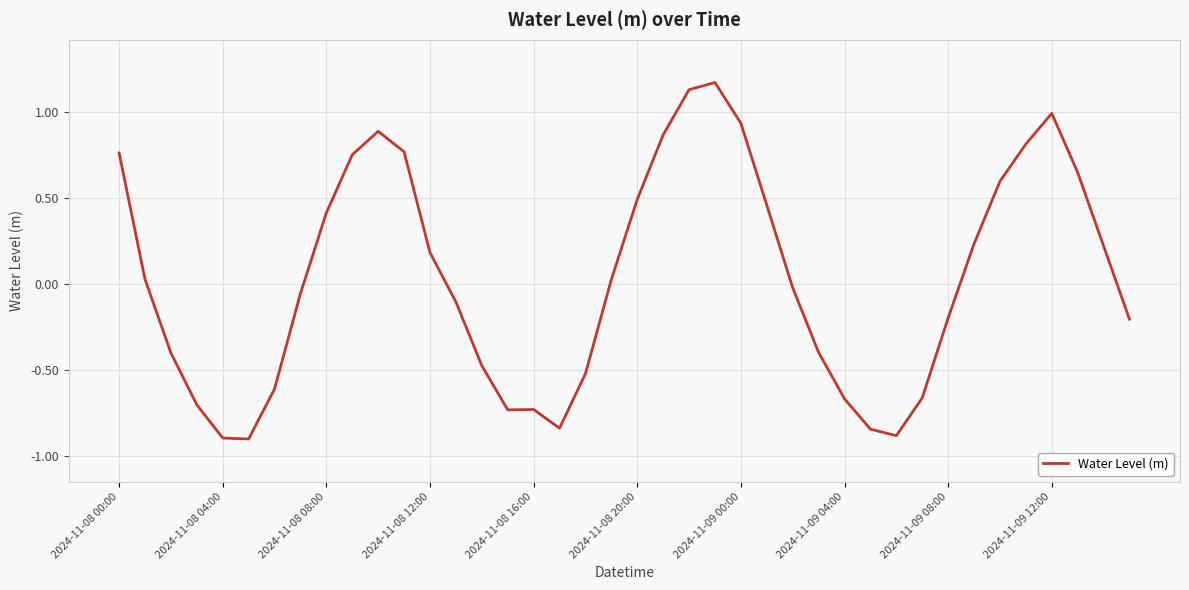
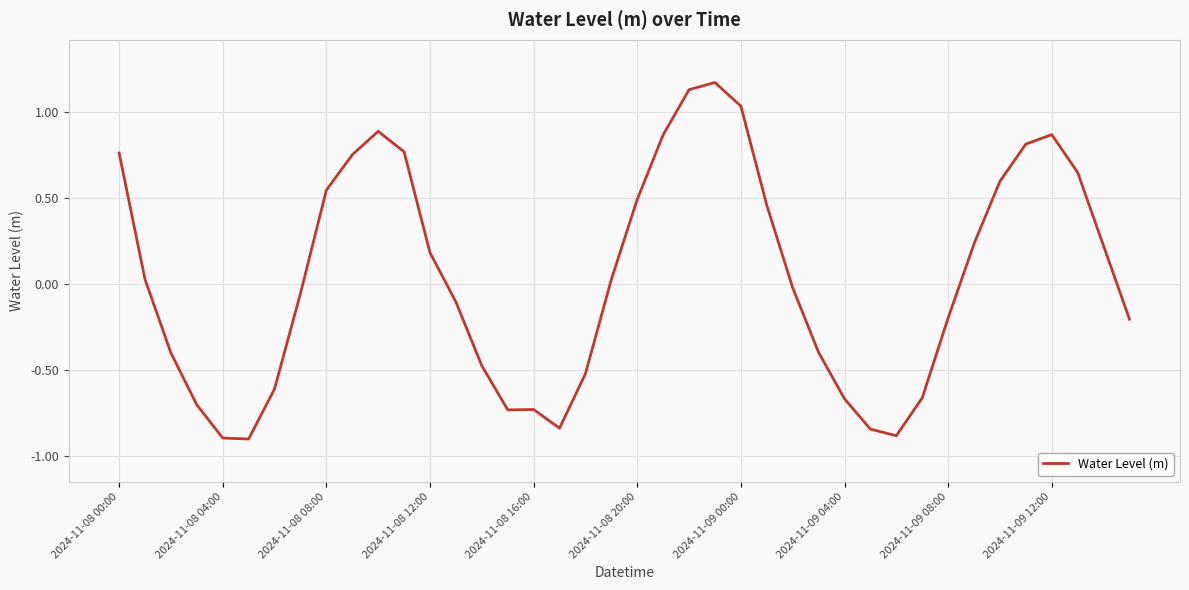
2024-11-08 08:00: 0.41 -> 0.55
2024-11-09 00:00: 0.94 -> 1.04
2024-11-09 12:00: 0.99 -> 0.87
